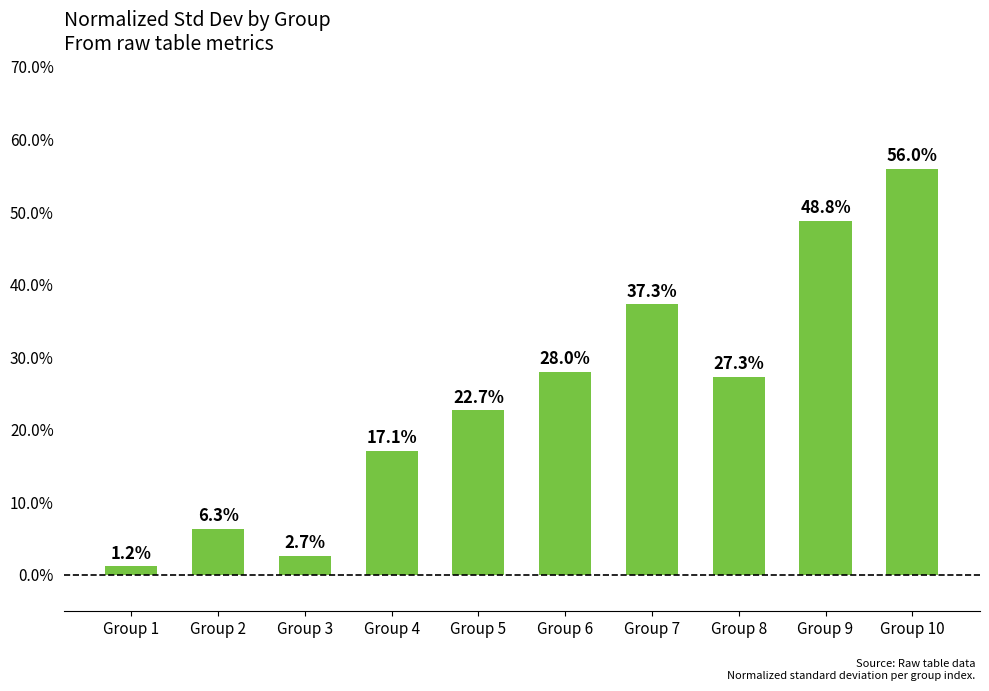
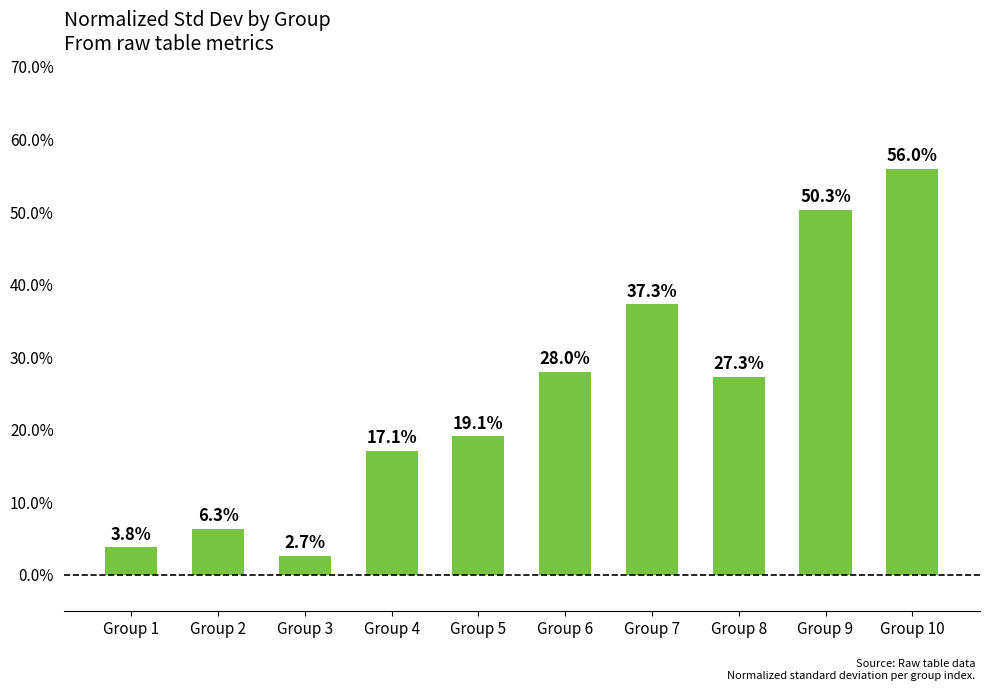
Group 1: 1.2% -> 3.8%
Group 5: 22.7% -> 19.1%
Group 9: 48.8% -> 50.3%
